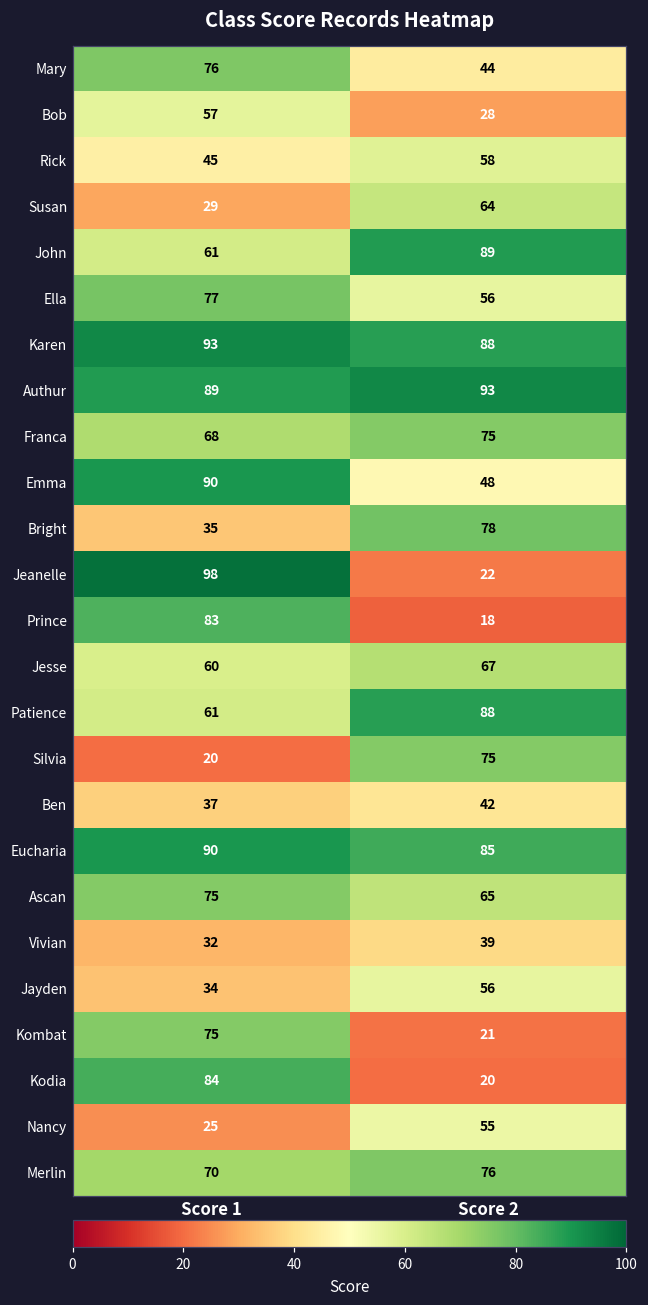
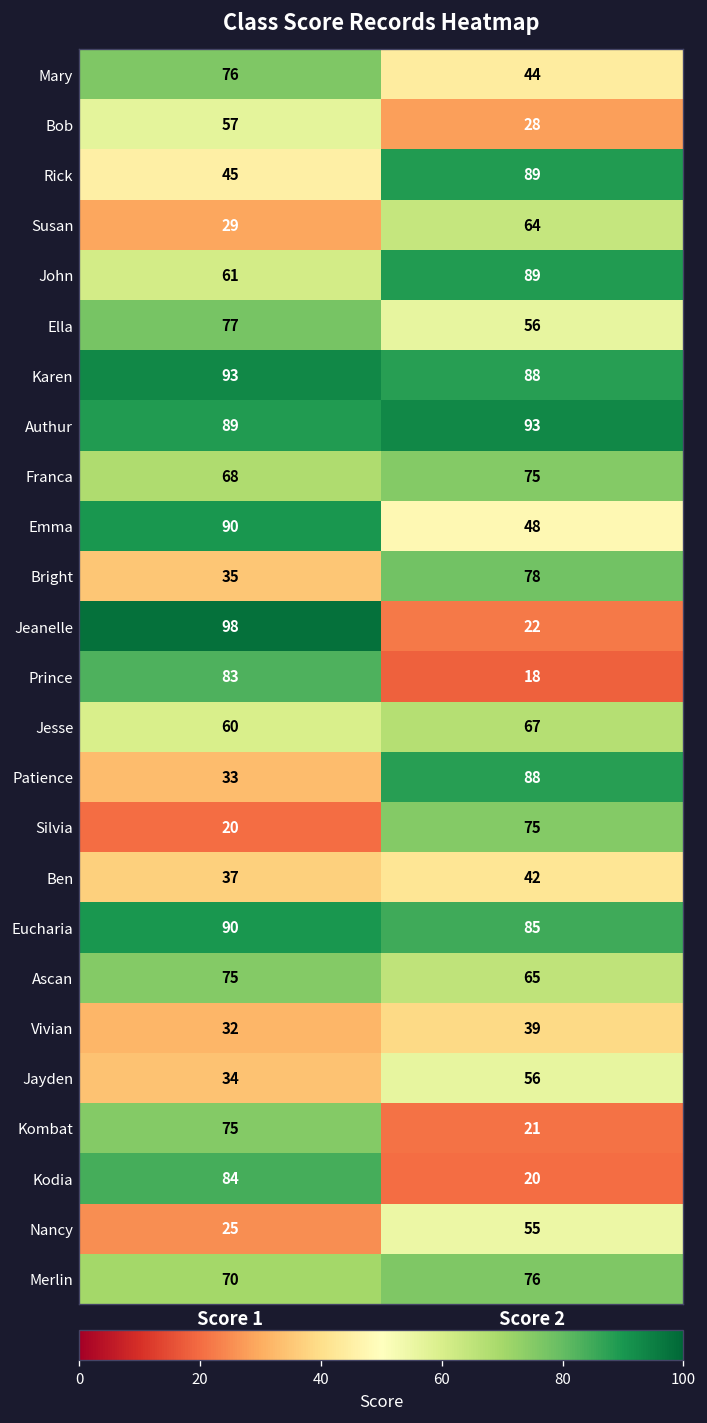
Rick, Score 2: 58 -> 89
Patience, Score 1: 61 -> 33
